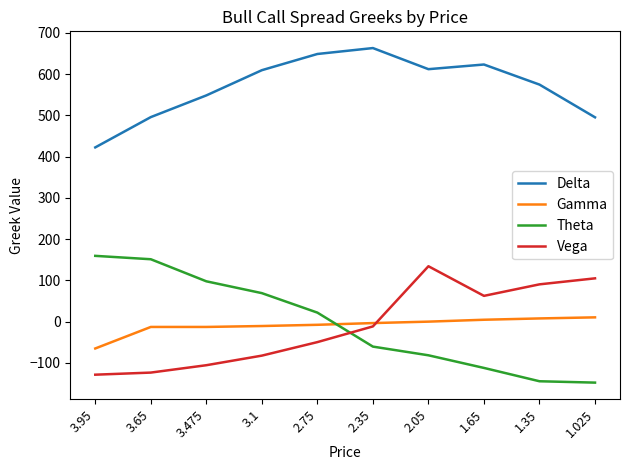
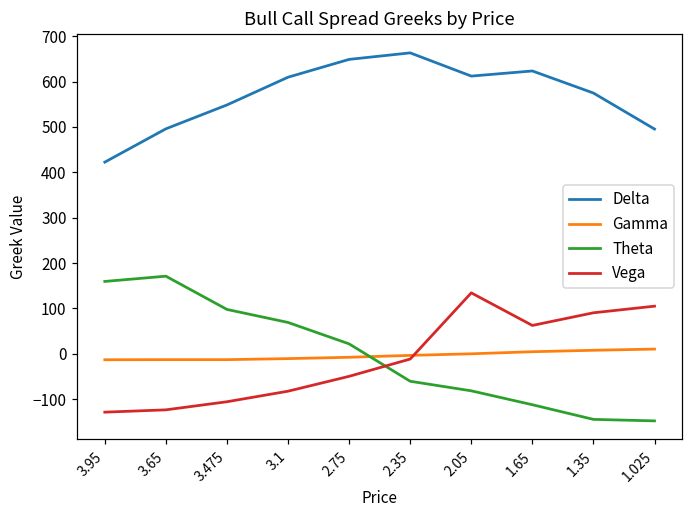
Gamma, 3.95: -70 -> -10
Theta, 3.65: 150 -> 170
